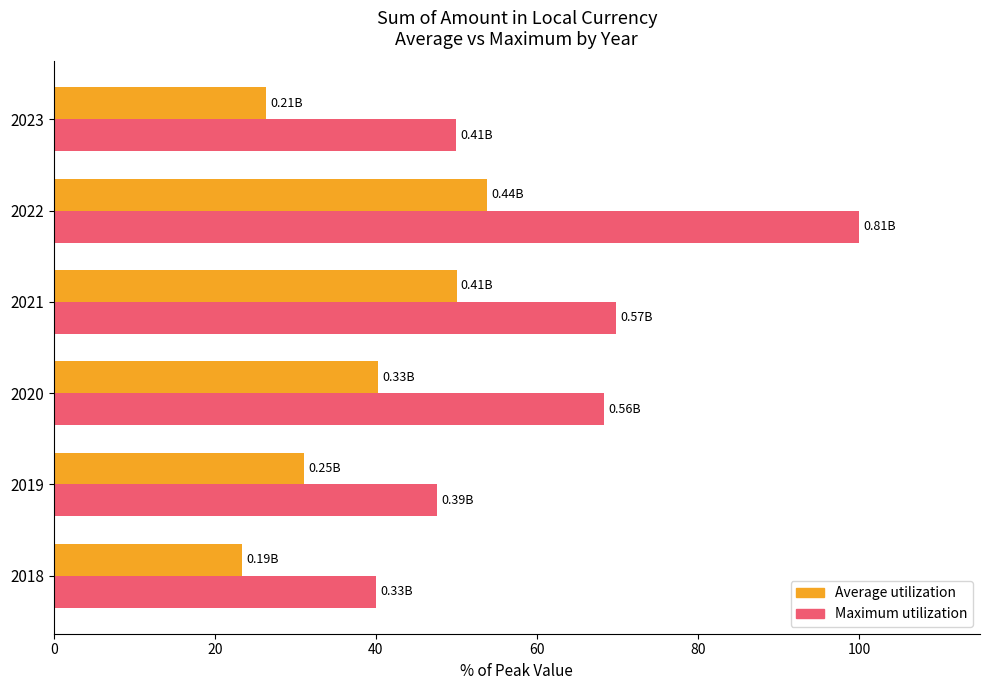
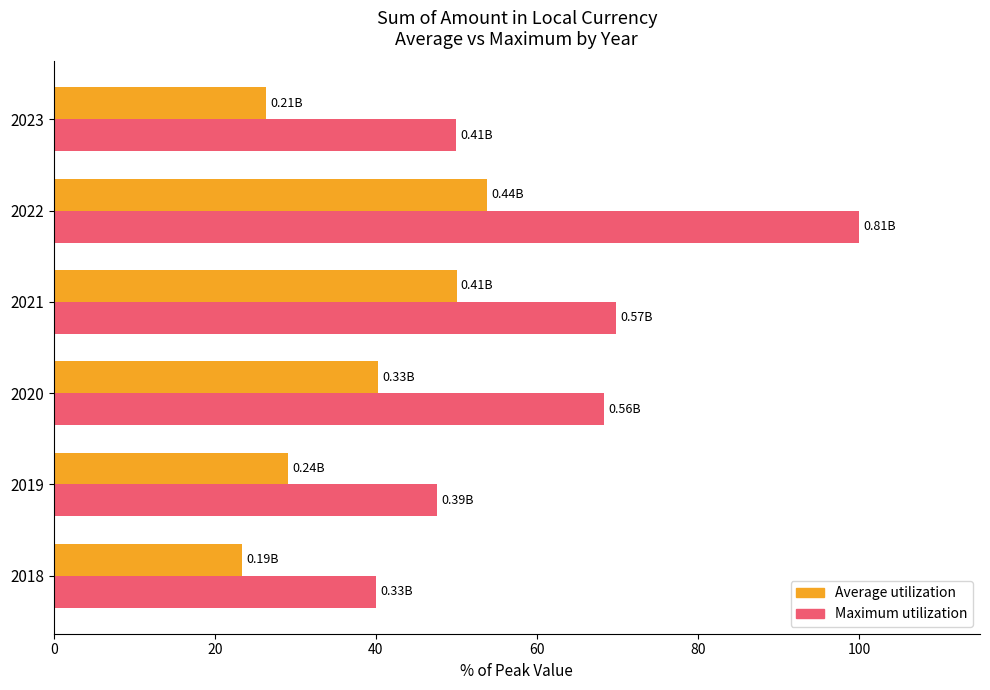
Average utilization, 2019: 0.25B -> 0.24B
